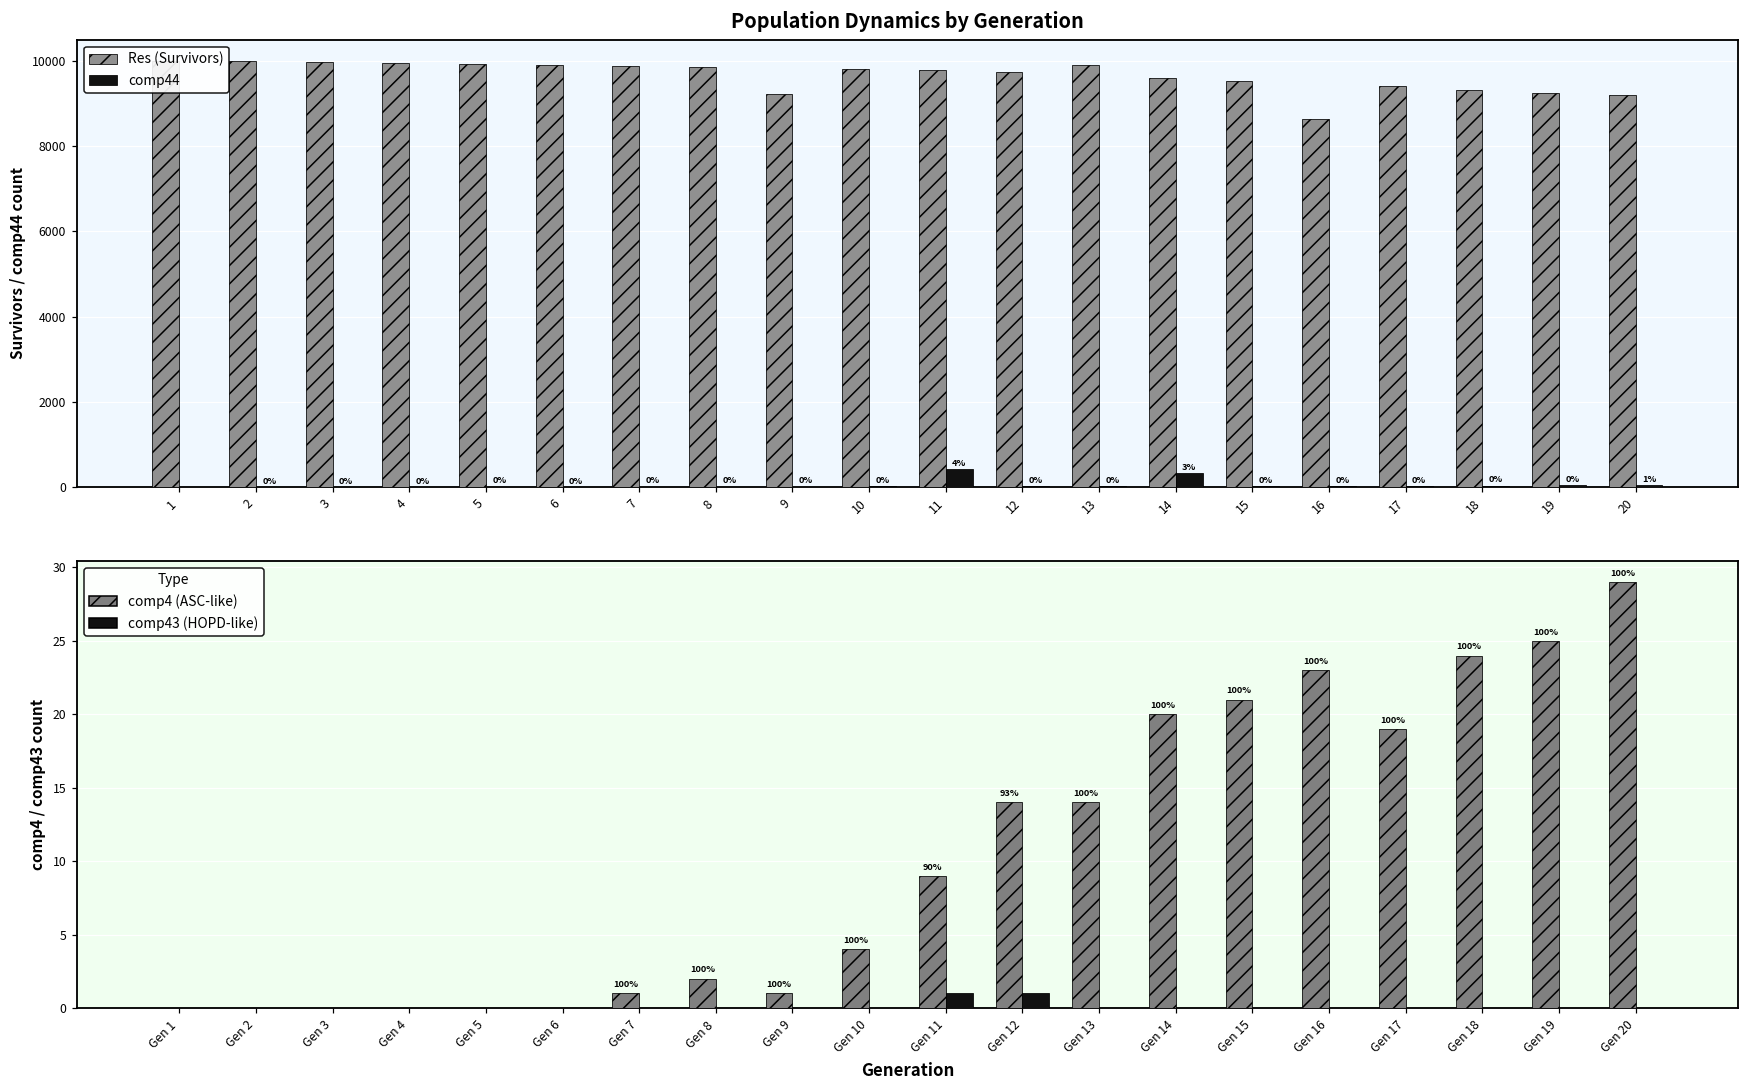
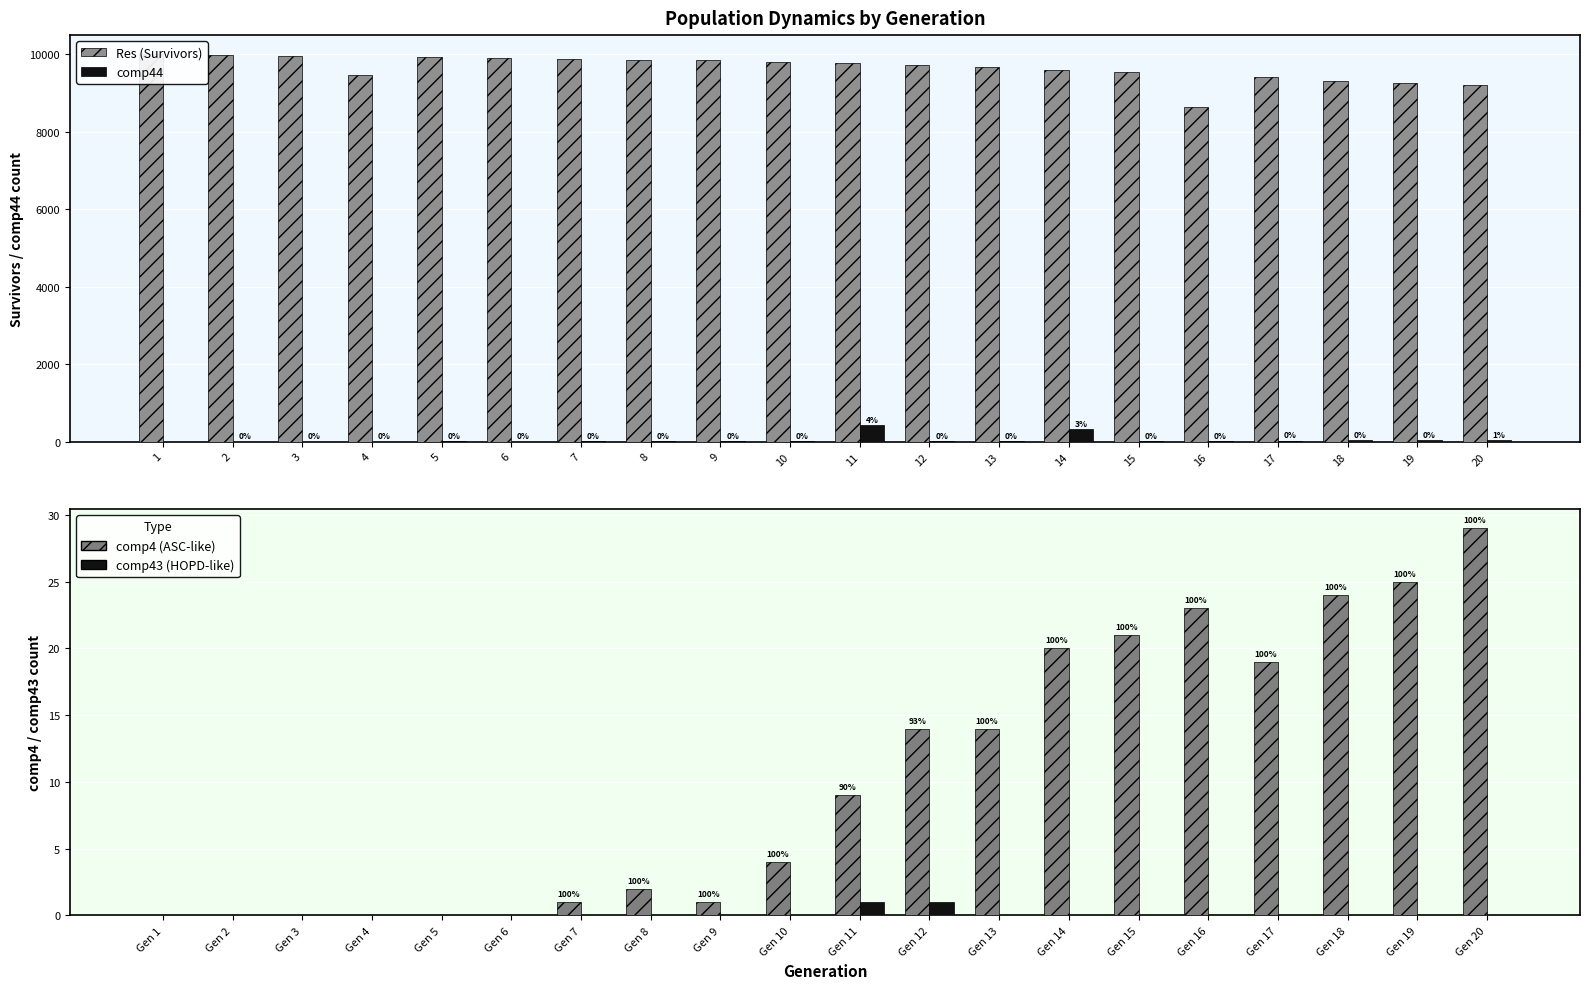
Population Dynamics by Generation, Res (Survivors), 4: 9900 -> 9500
Population Dynamics by Generation, Res (Survivors), 9: 9200 -> 9800
Population Dynamics by Generation, Res (Survivors), 13: 9900 -> 9700
